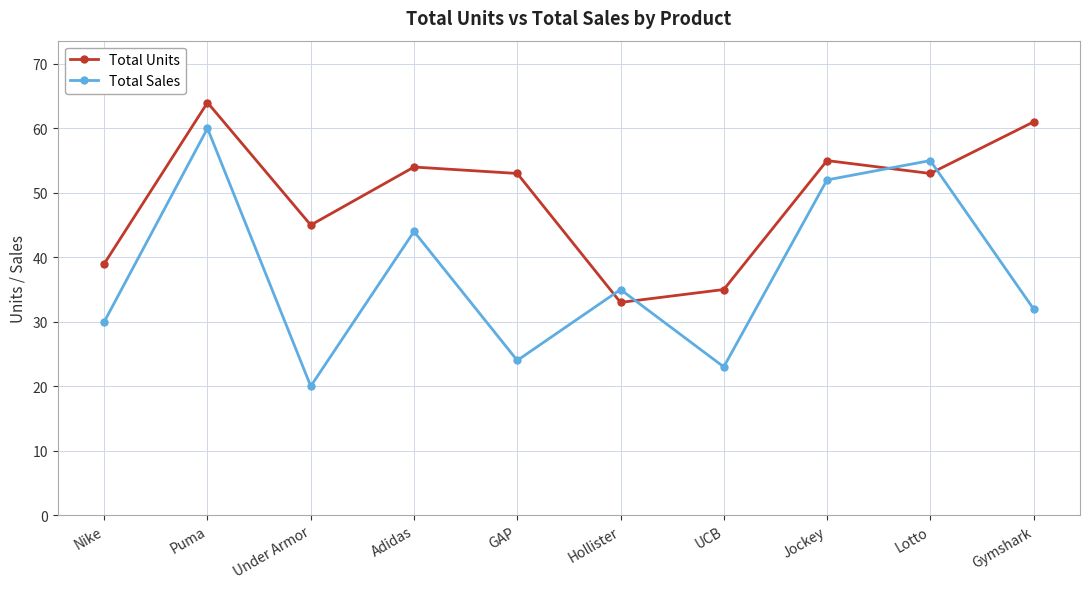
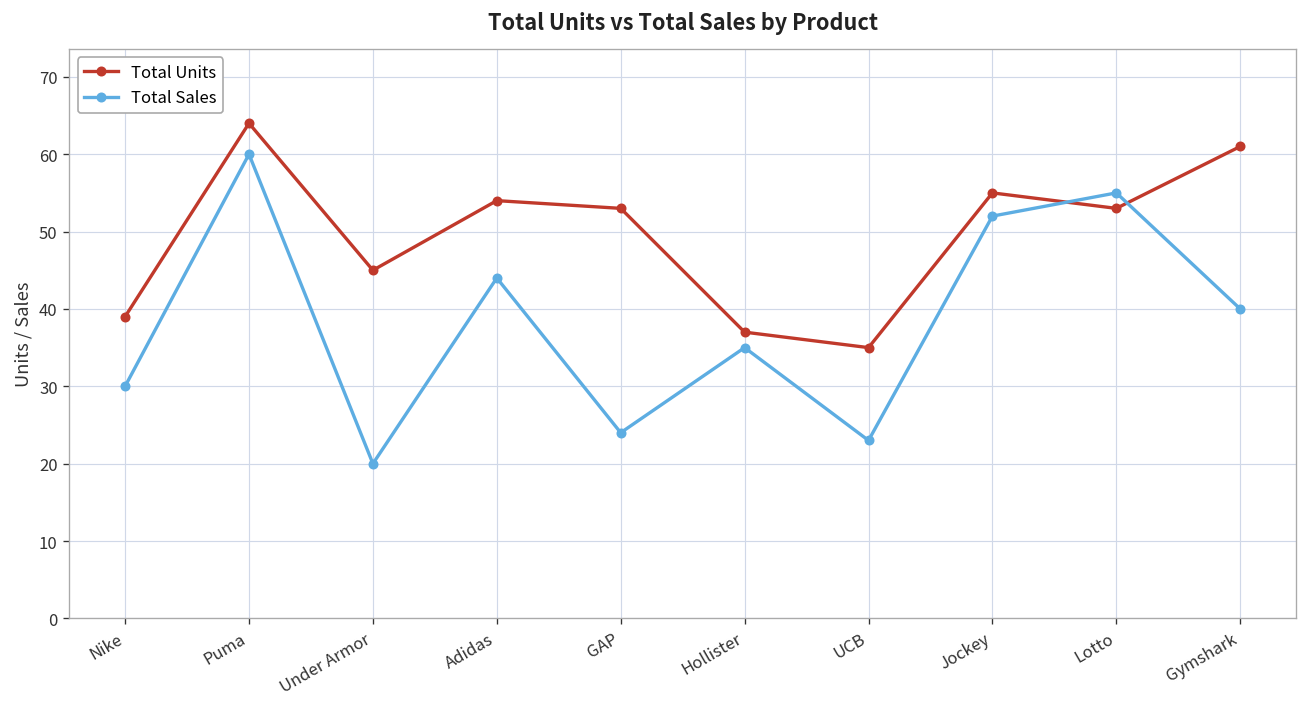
Total Units, Hollister: 33 -> 37
Total Sales, Gymshark: 32 -> 40
